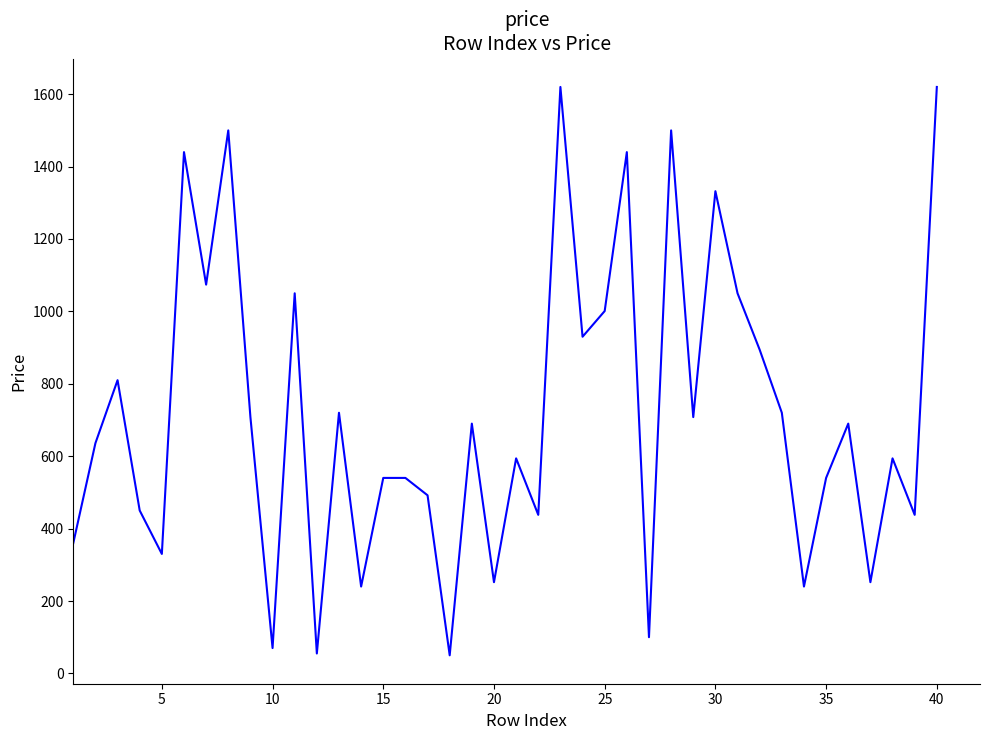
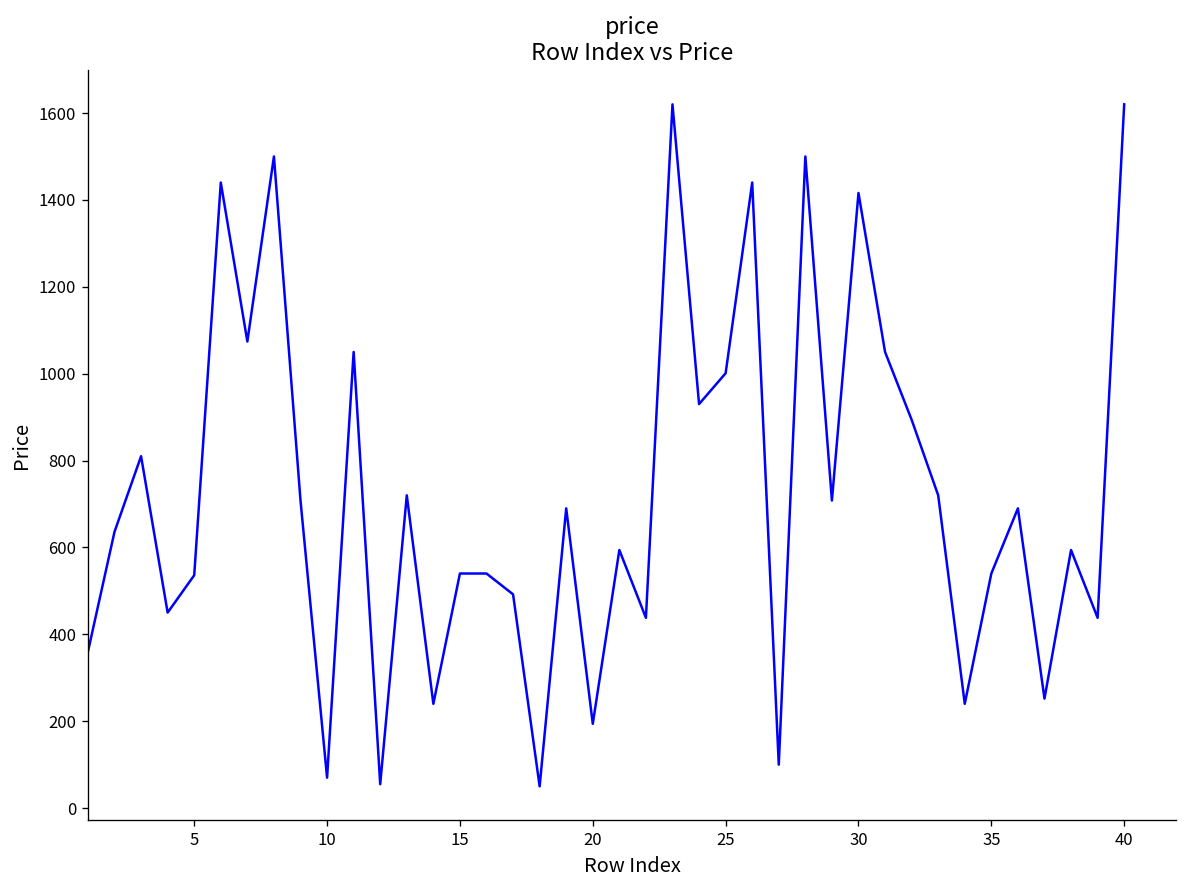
5: 330 -> 540
20: 250 -> 190
30: 1330 -> 1420
